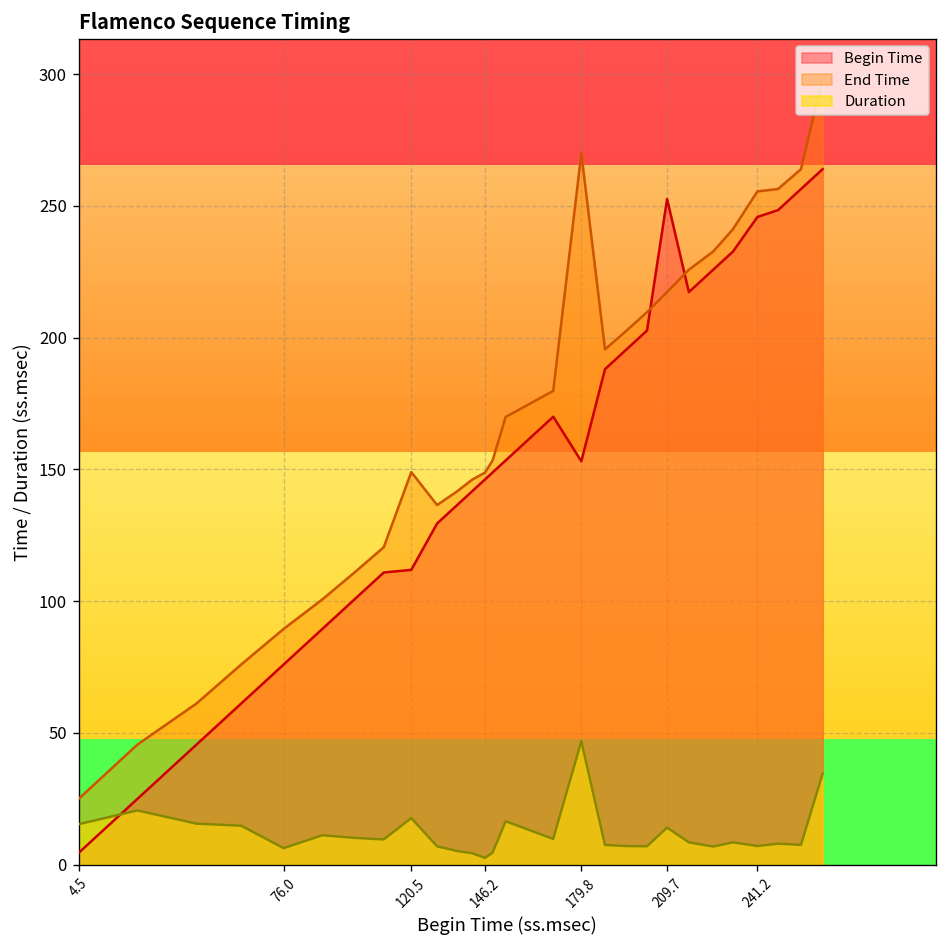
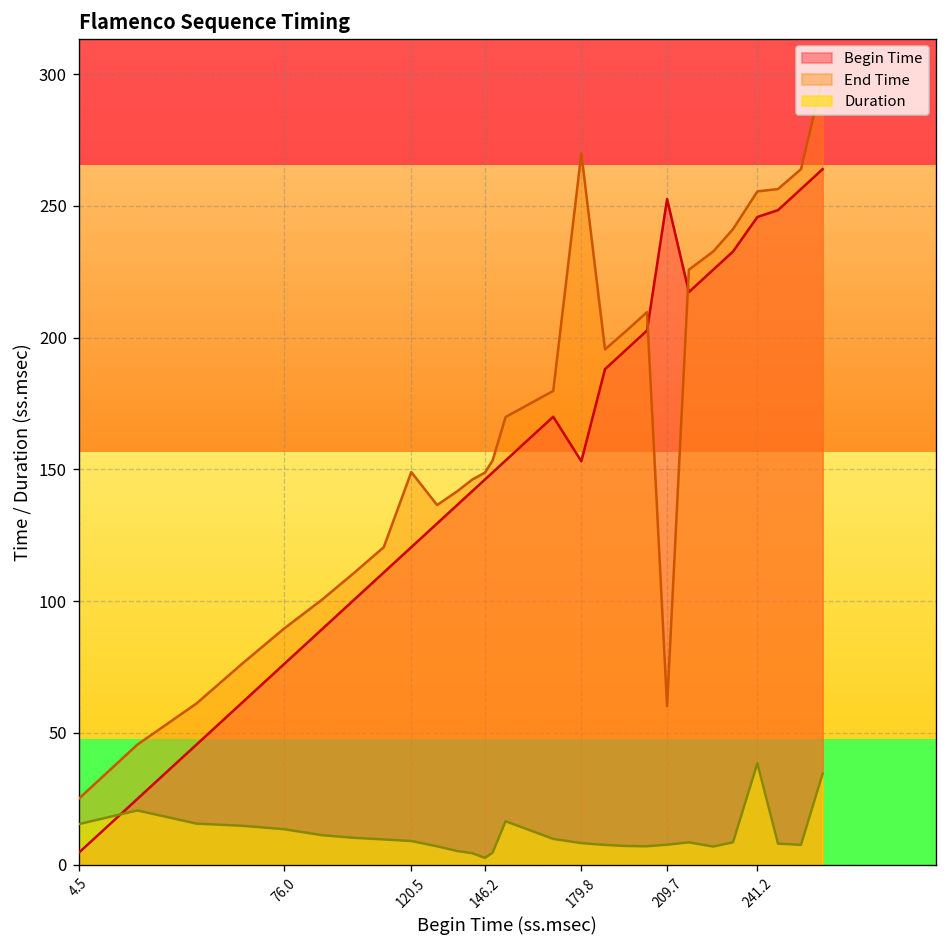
Duration, 76.0: 6 -> 14
Begin Time, 120.5: 112 -> 121
Duration, 120.5: 18 -> 9
Duration, 179.8: 47 -> 8
End Time, 209.7: 217 -> 60
Duration, 209.7: 14 -> 8
Duration, 241.2: 7 -> 39
